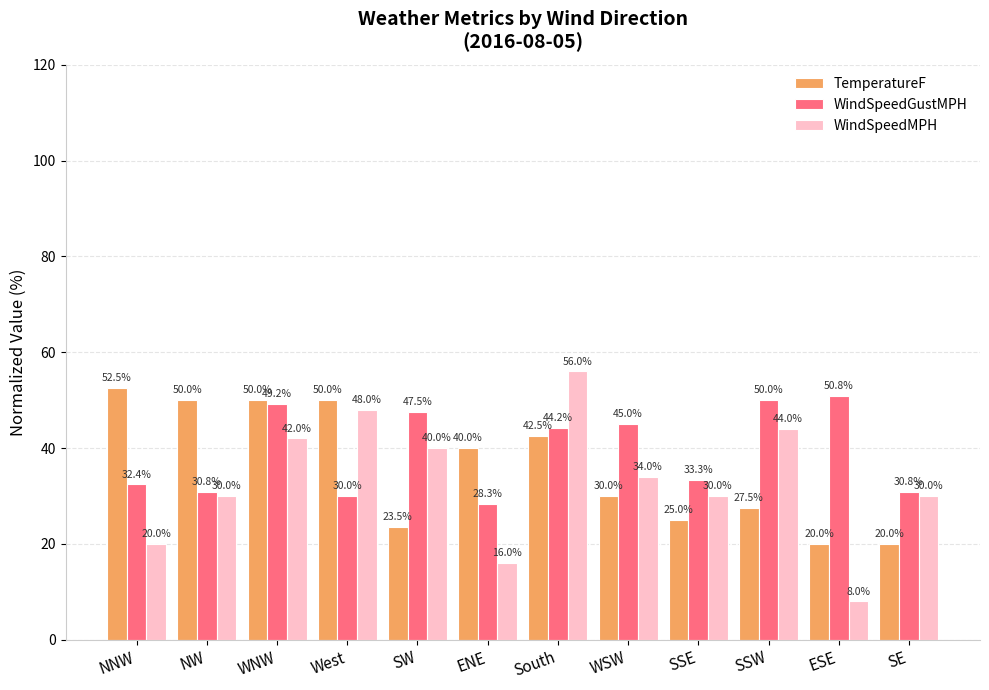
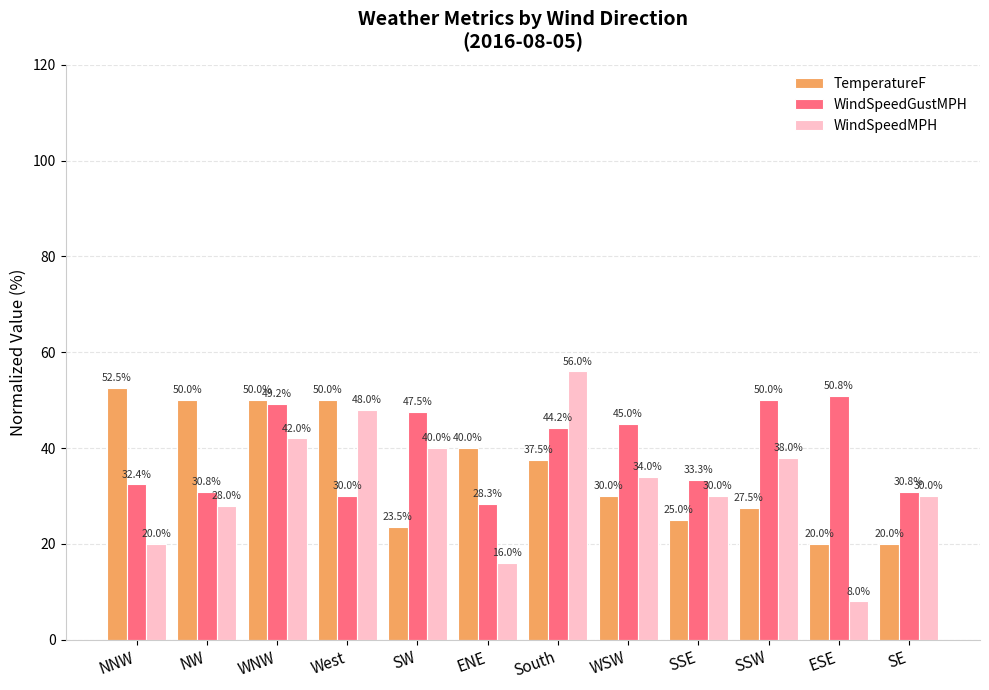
WindSpeedMPH, NW: 30.0% -> 28.0%
TemperatureF, South: 42.5% -> 37.5%
WindSpeedMPH, SSW: 44.0% -> 38.0%
